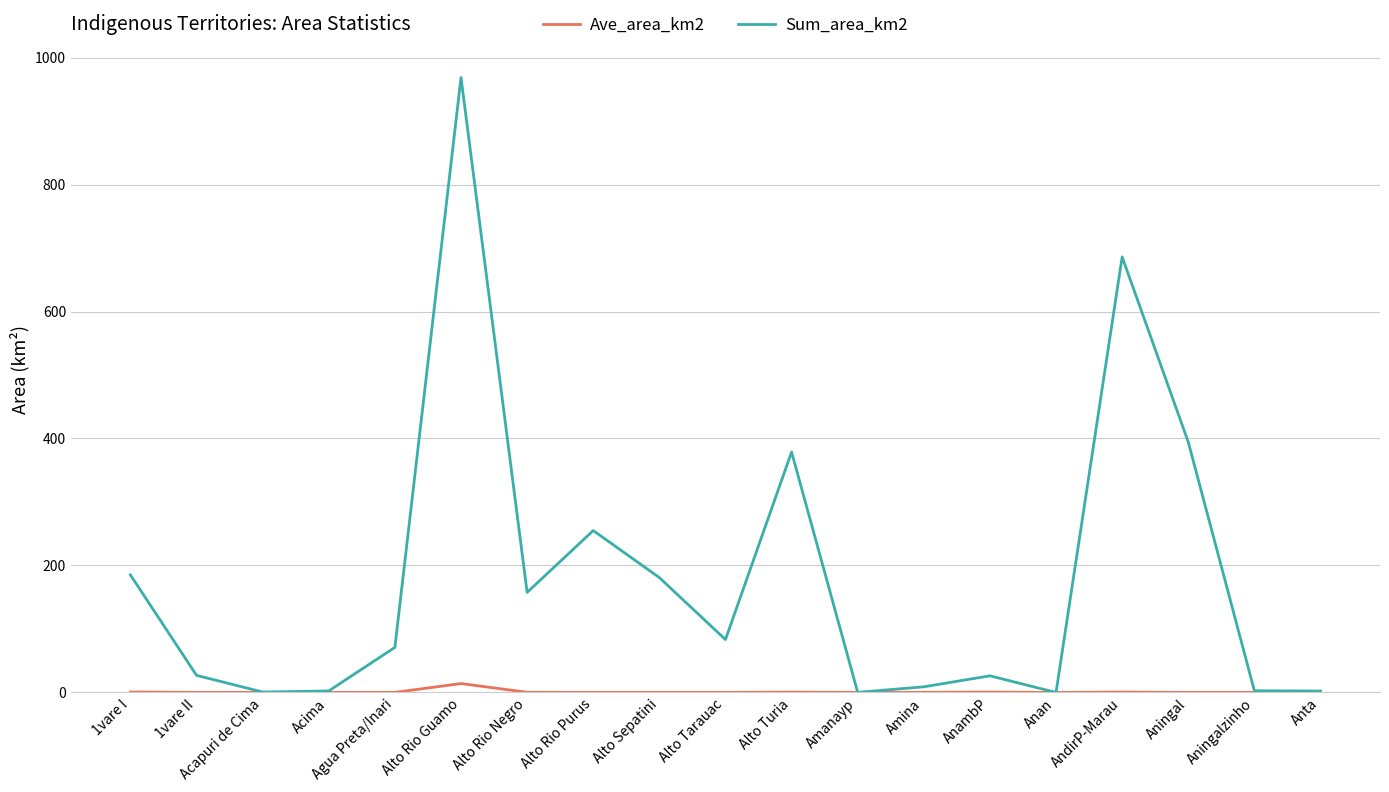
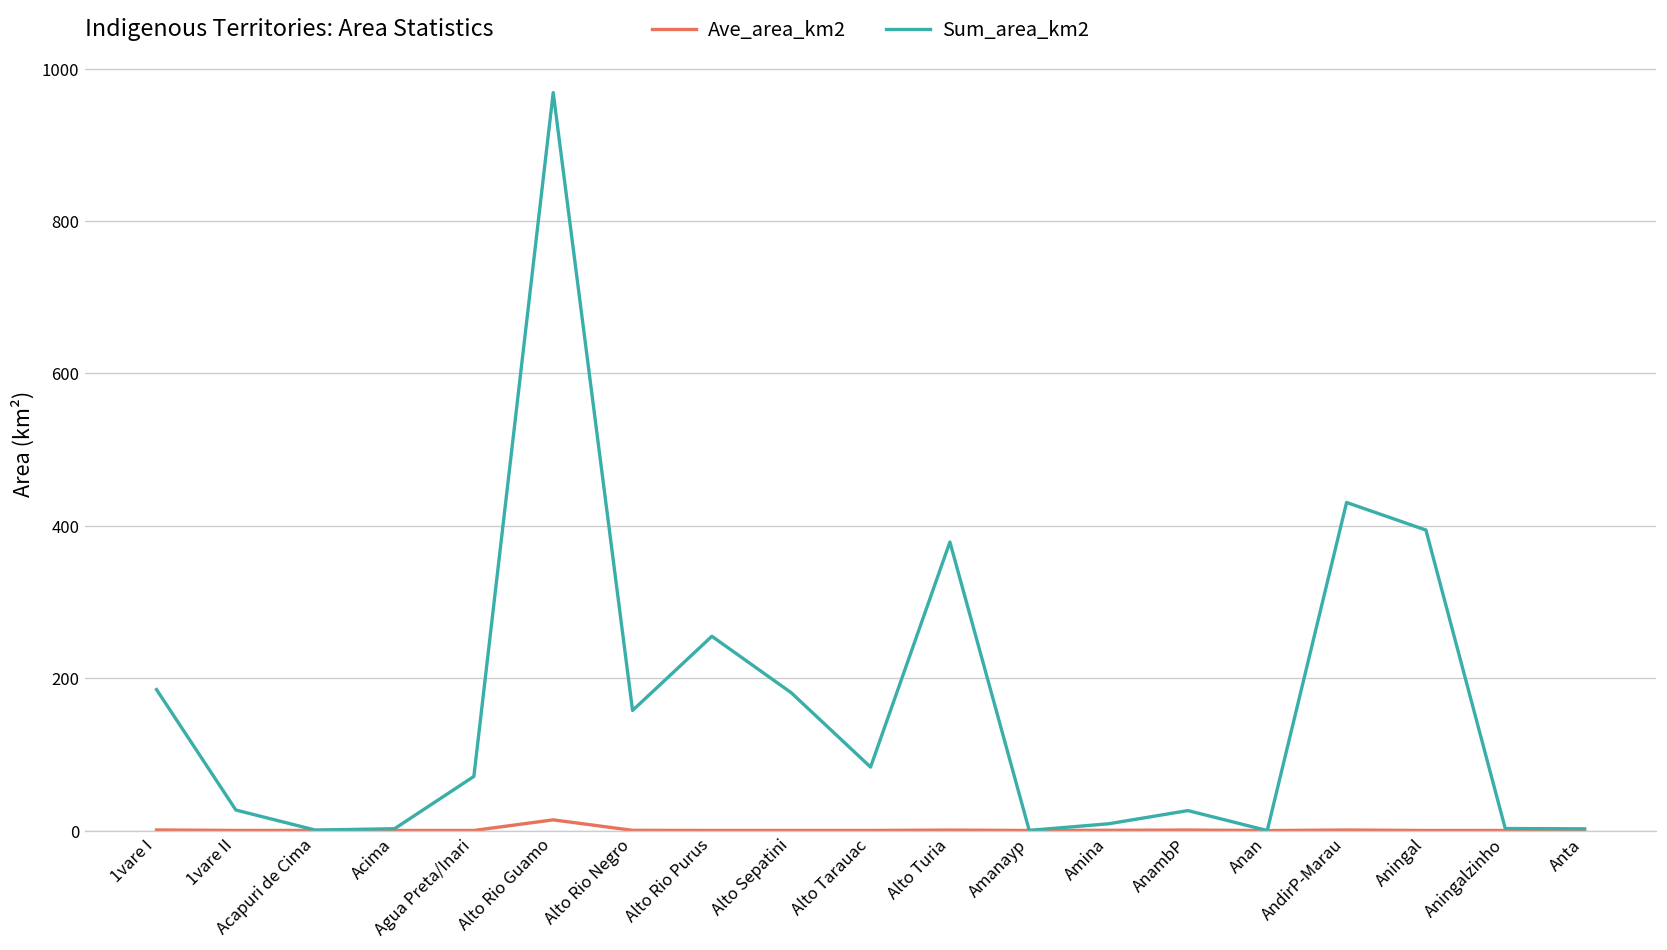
Sum_area_km2, AndirP-Marau: 690 -> 430
